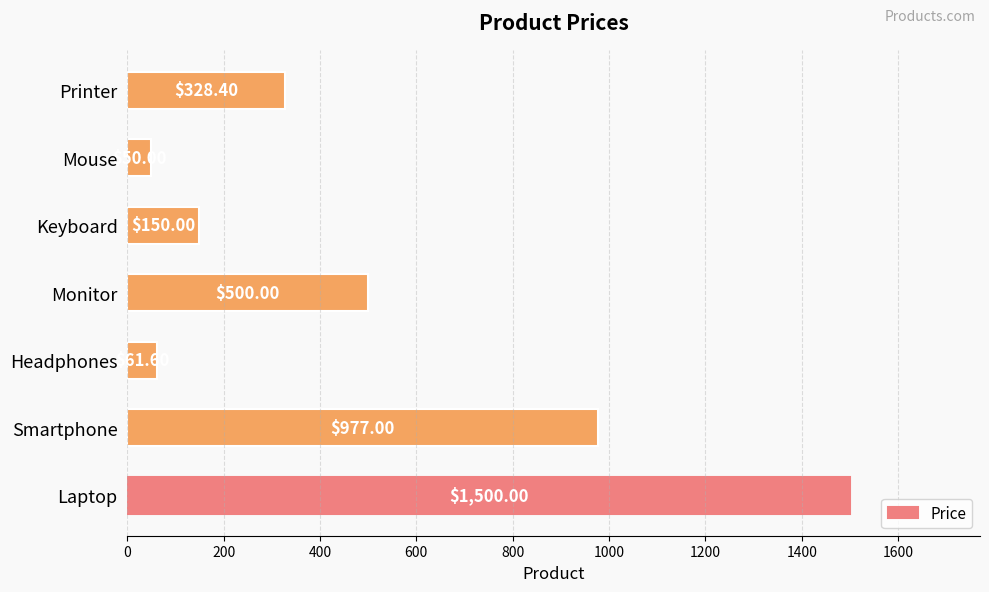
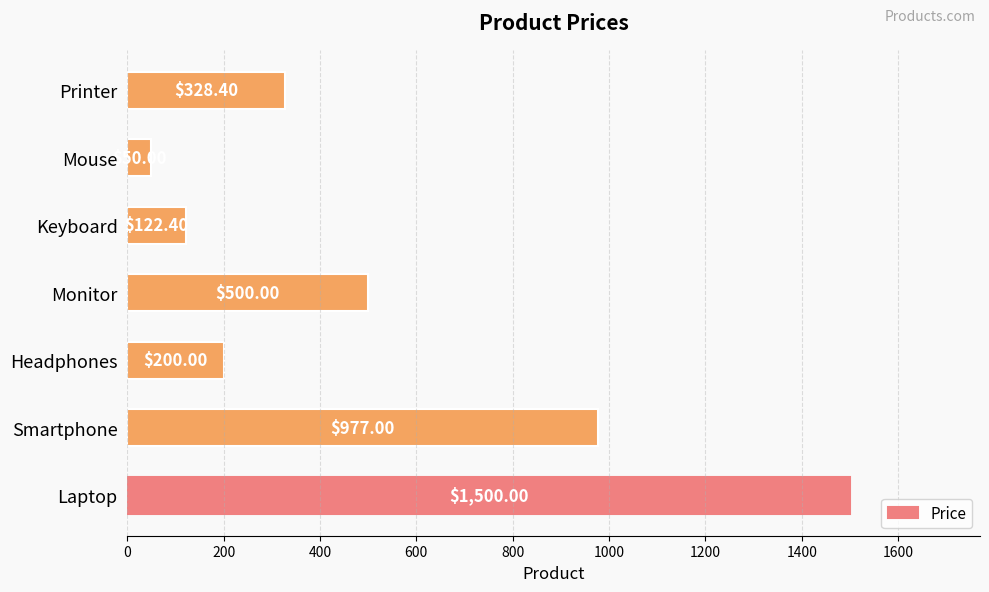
Keyboard: $150.00 -> $122.40
Headphones: 60 -> 200
